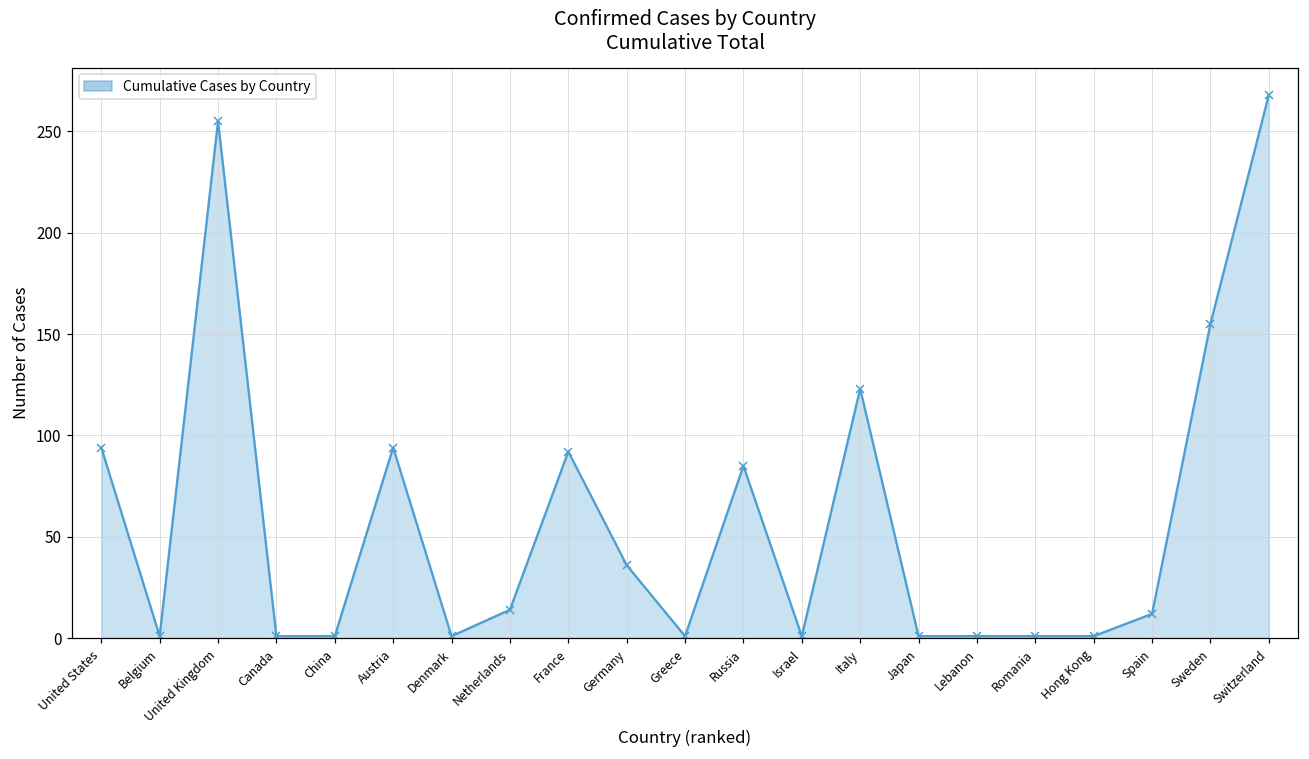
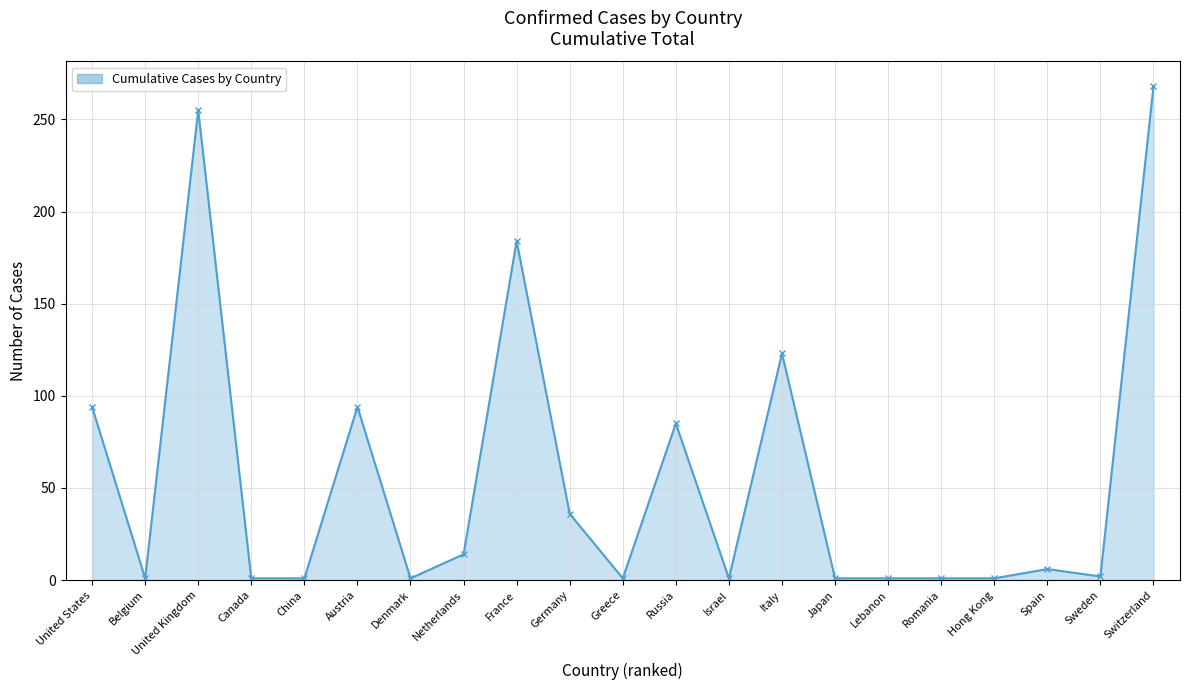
France: 92 -> 184
Spain: 12 -> 6
Sweden: 155 -> 2
